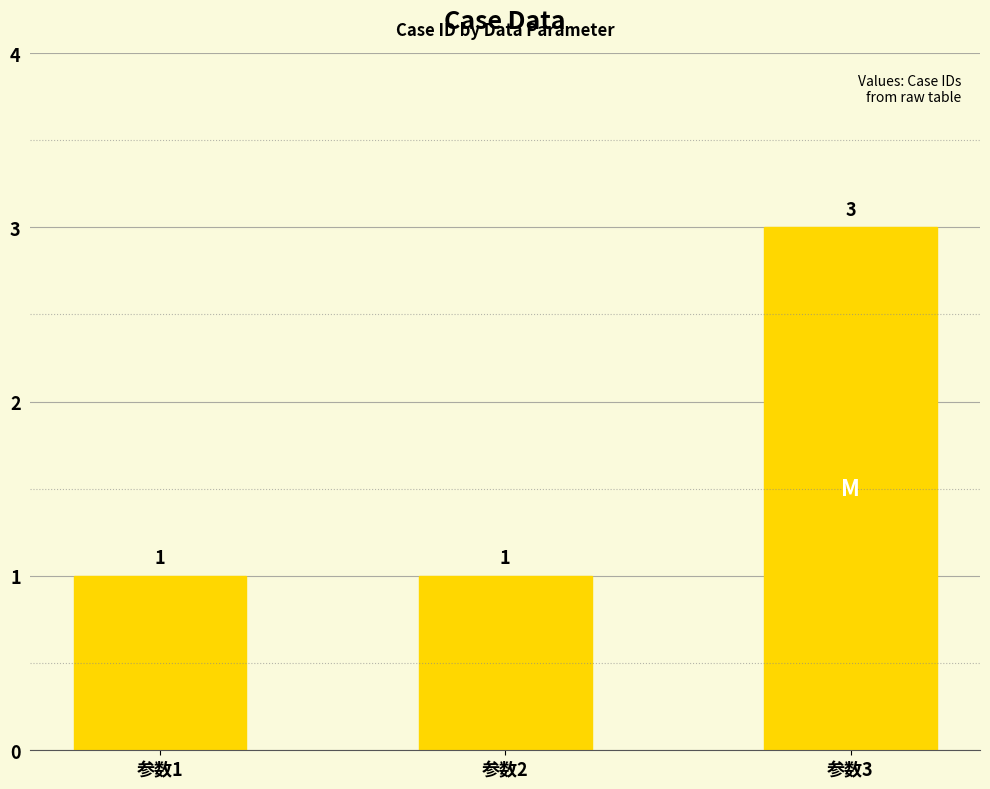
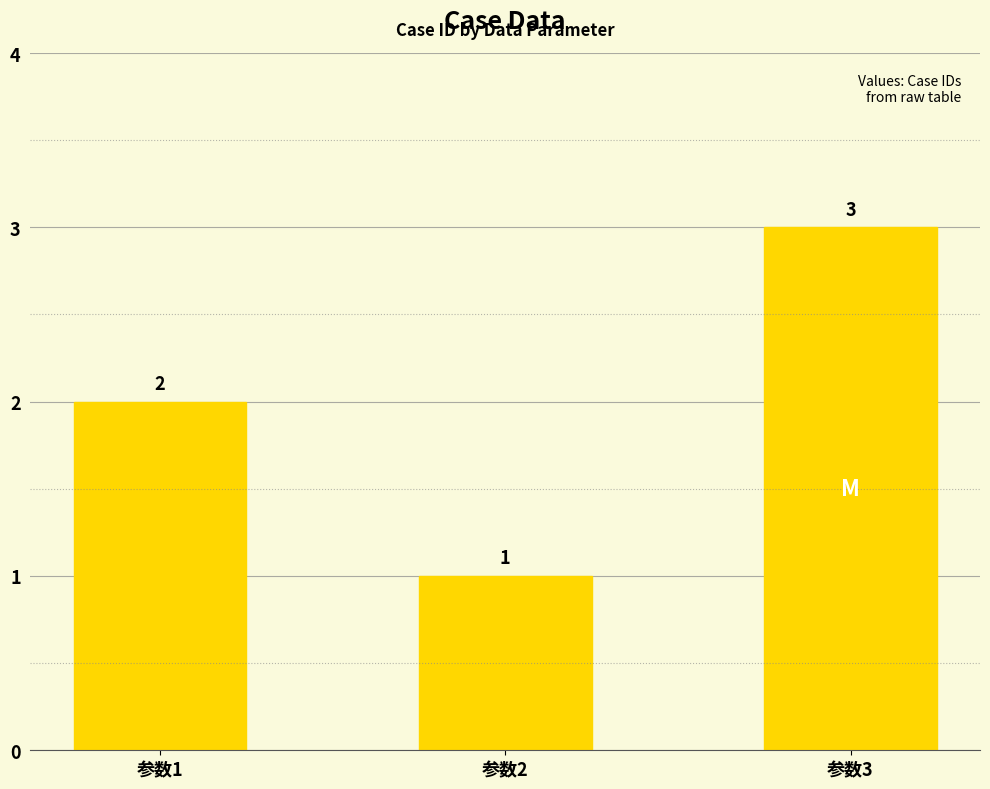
参数1: 1 -> 2
